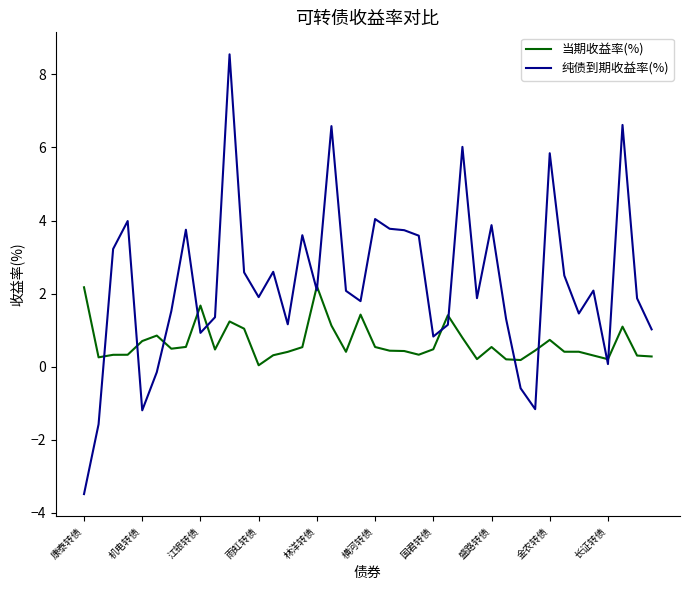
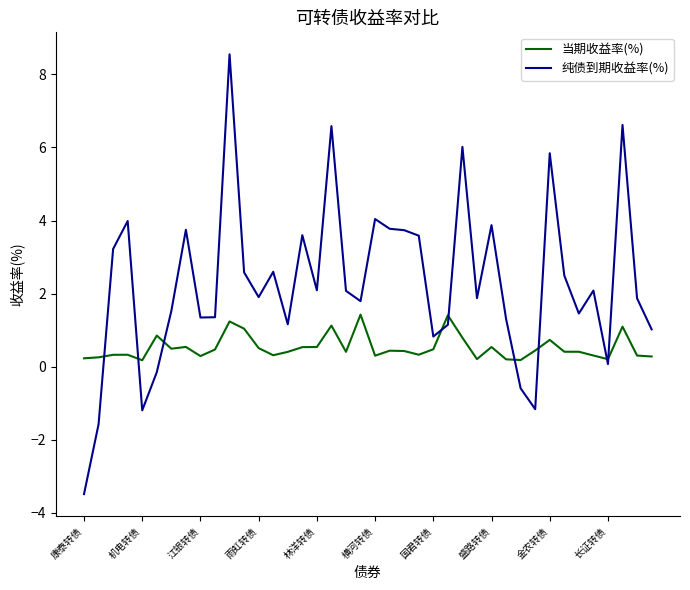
当期收益率(%), 康泰转债: 2.2 -> 0.2
当期收益率(%), 机电转债: 0.7 -> 0.2
当期收益率(%), 江银转债: 1.7 -> 0.3
纯债到期收益率(%), 江银转债: 0.9 -> 1.3
当期收益率(%), 雨虹转债: 0.0 -> 0.5
当期收益率(%), 林洋转债: 2.2 -> 0.5
当期收益率(%), 横河转债: 0.5 -> 0.3
